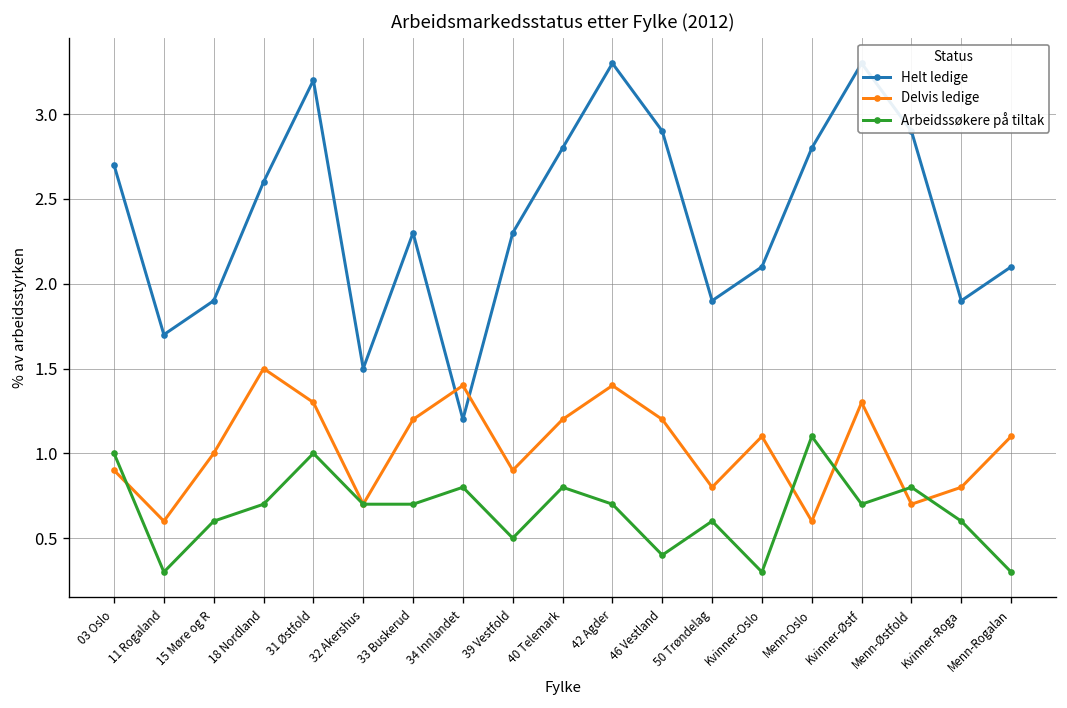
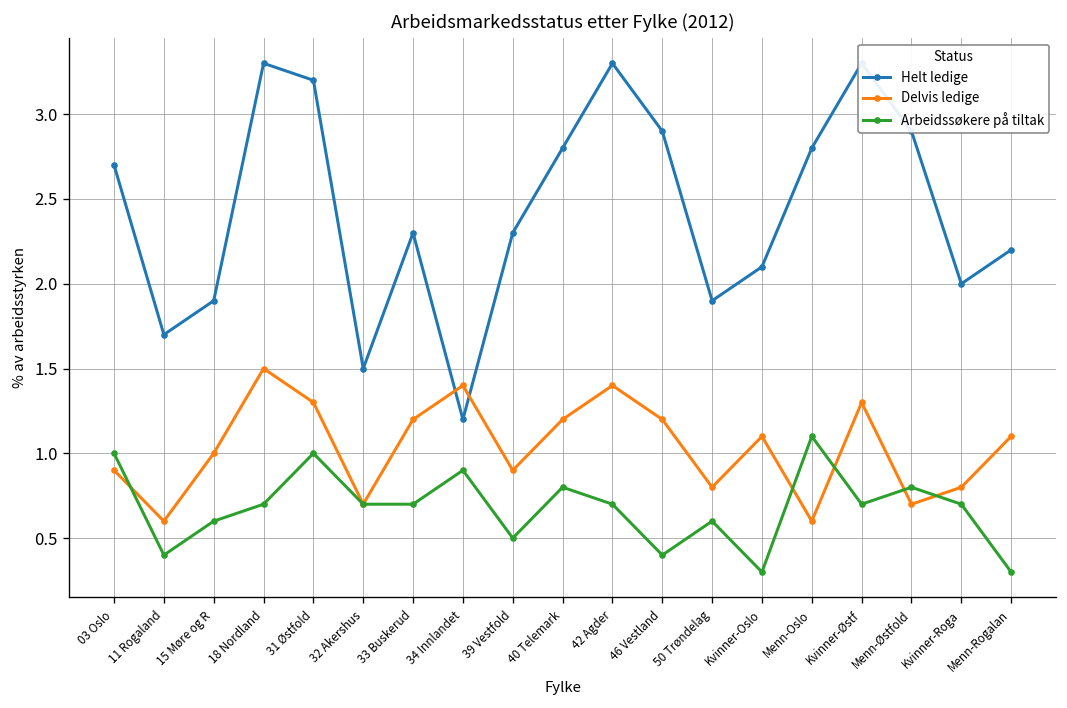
Arbeidssøkere på tiltak, 11 Rogaland: 0.3 -> 0.4
Helt ledige, 18 Nordland: 2.6 -> 3.3
Arbeidssøkere på tiltak, 34 Innlandet: 0.8 -> 0.9
Helt ledige, Kvinner-Roga: 1.9 -> 2.0
Arbeidssøkere på tiltak, Kvinner-Roga: 0.6 -> 0.7
Helt ledige, Menn-Rogalan: 2.1 -> 2.2
